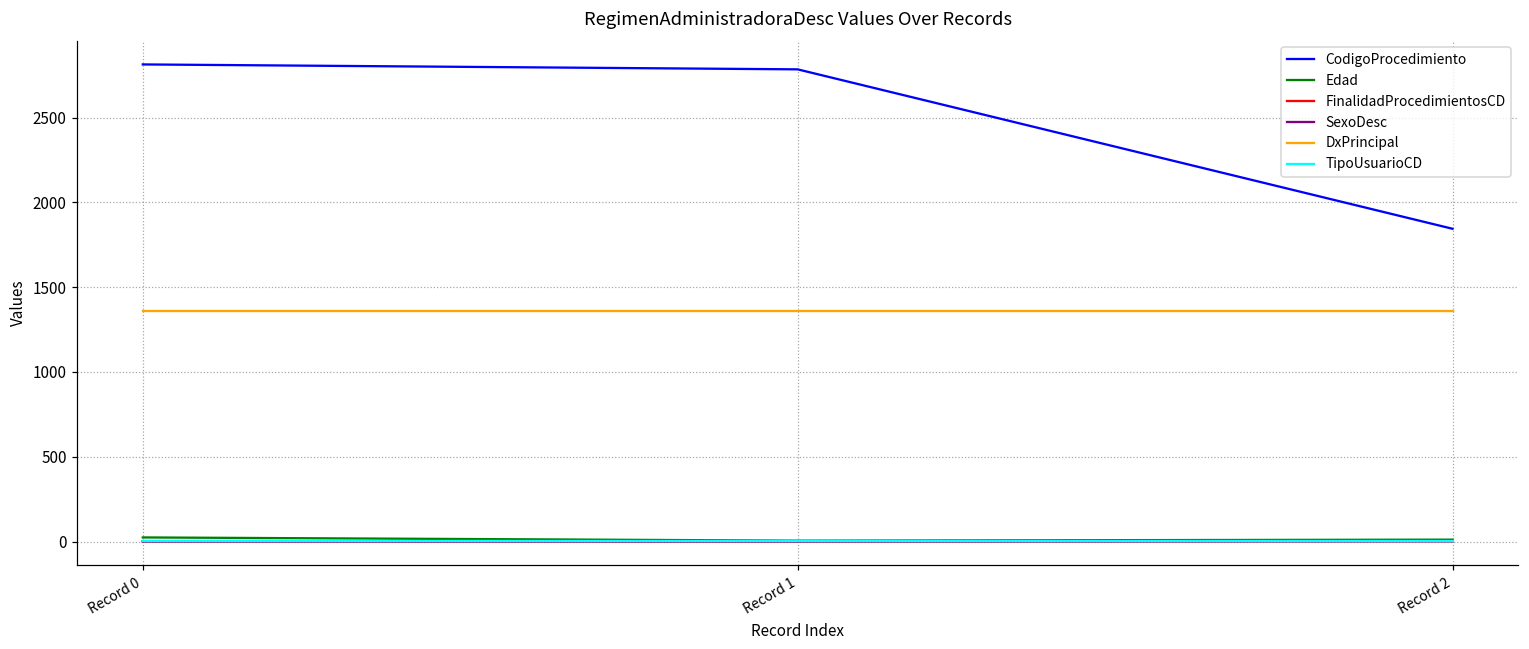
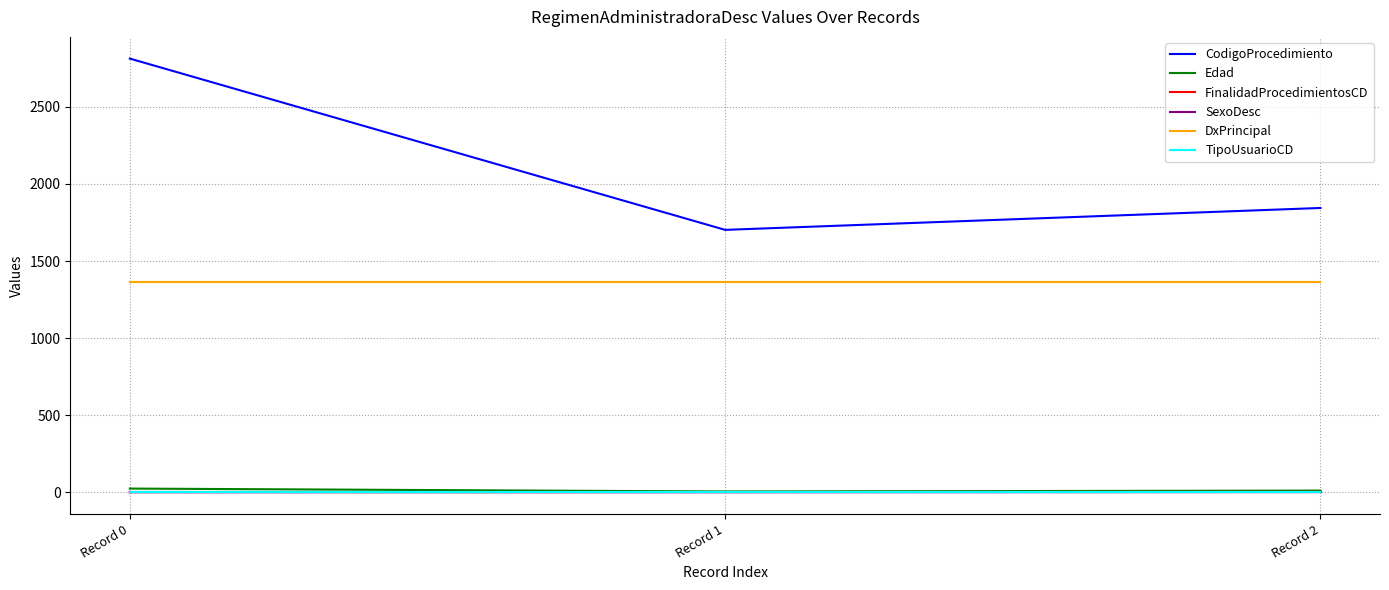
CodigoProcedimiento, Record 1: 2780 -> 1700
